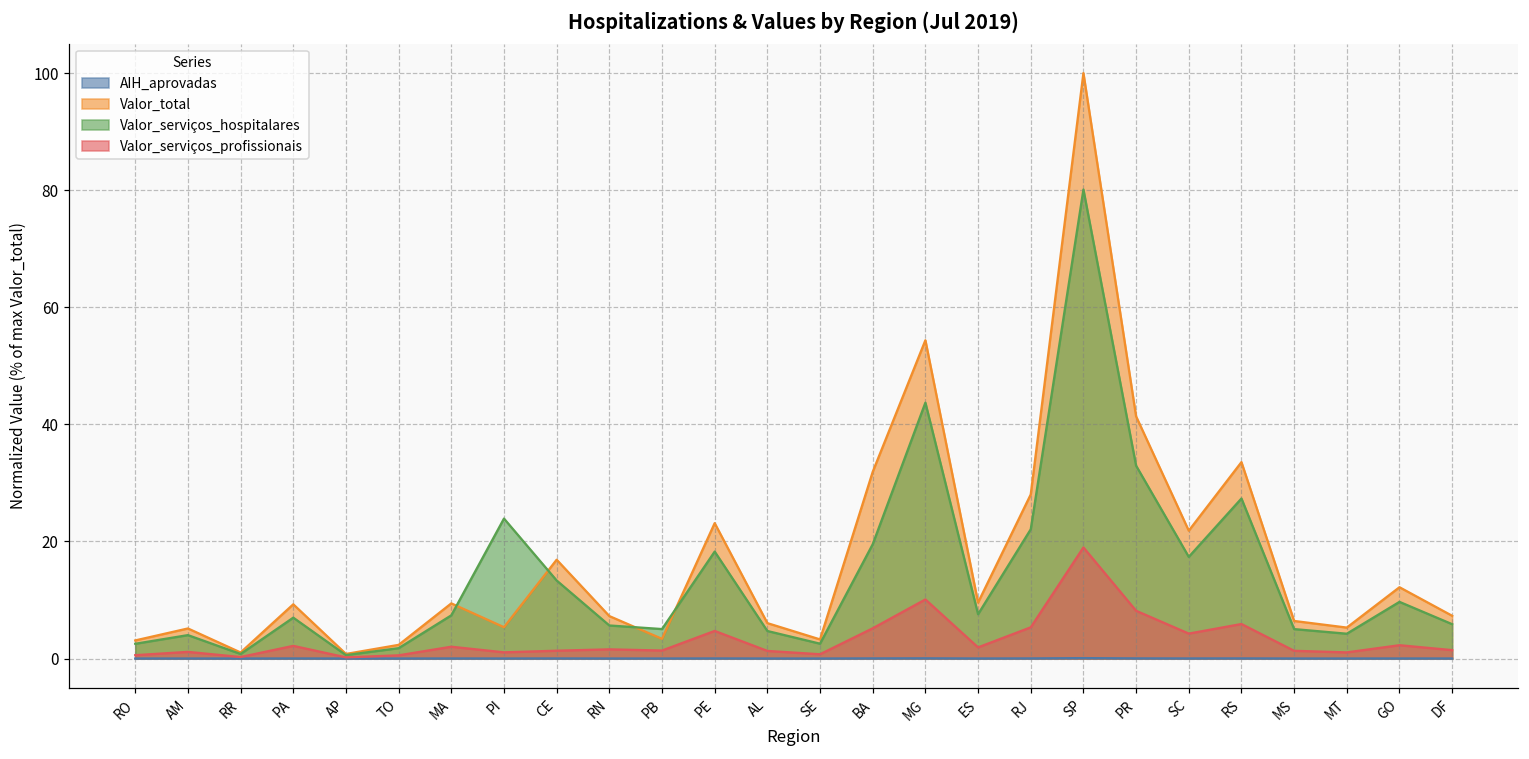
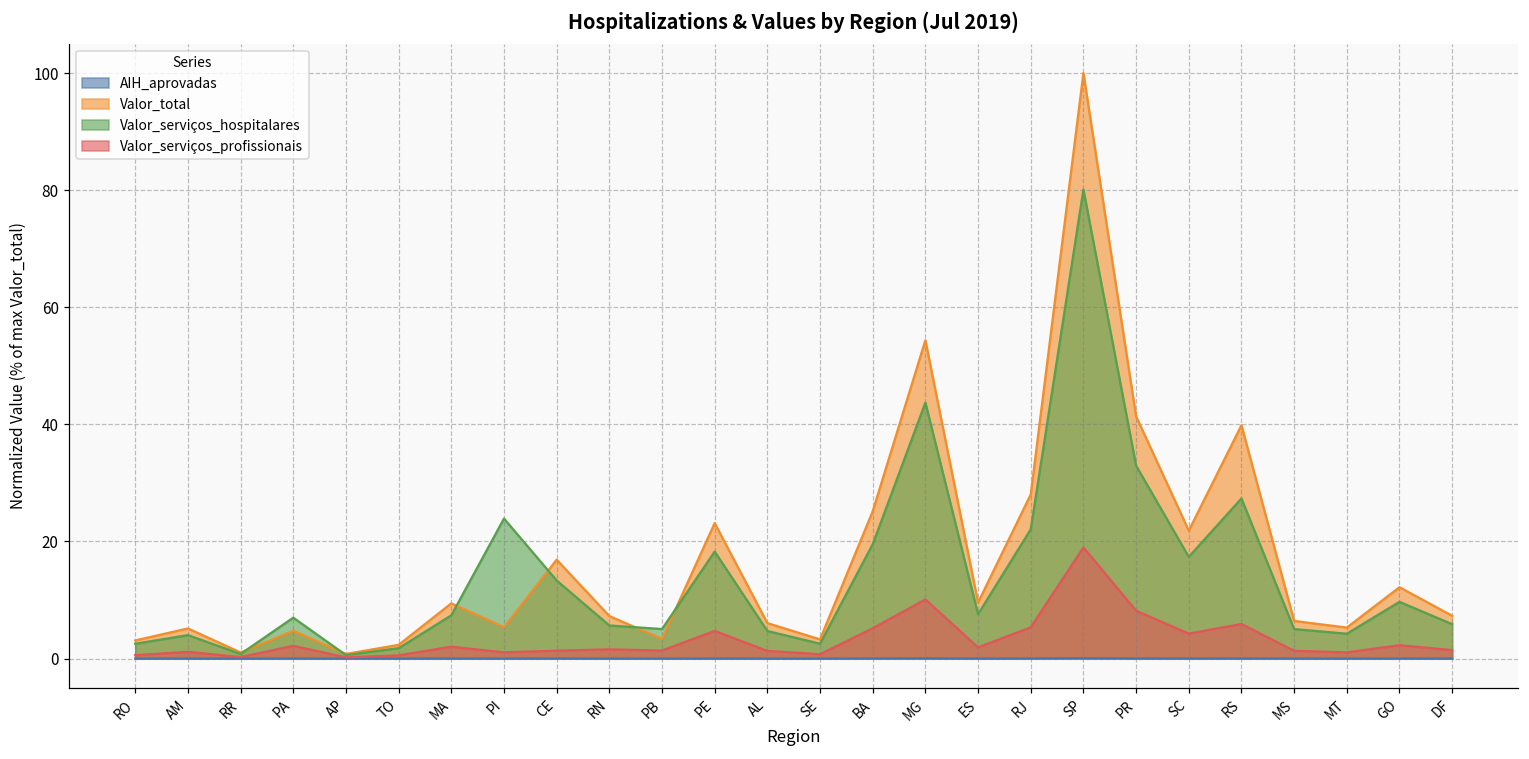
Valor_total, PA: 9 -> 5
Valor_total, BA: 32 -> 25
Valor_total, RS: 34 -> 40
